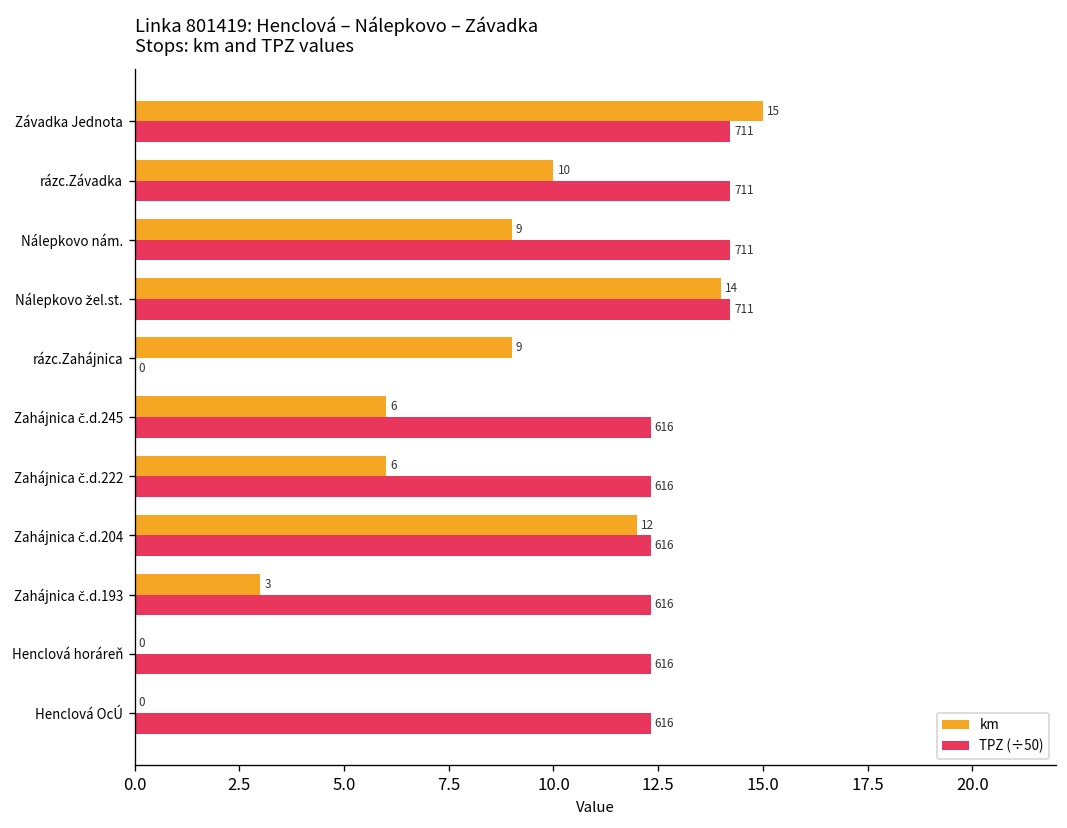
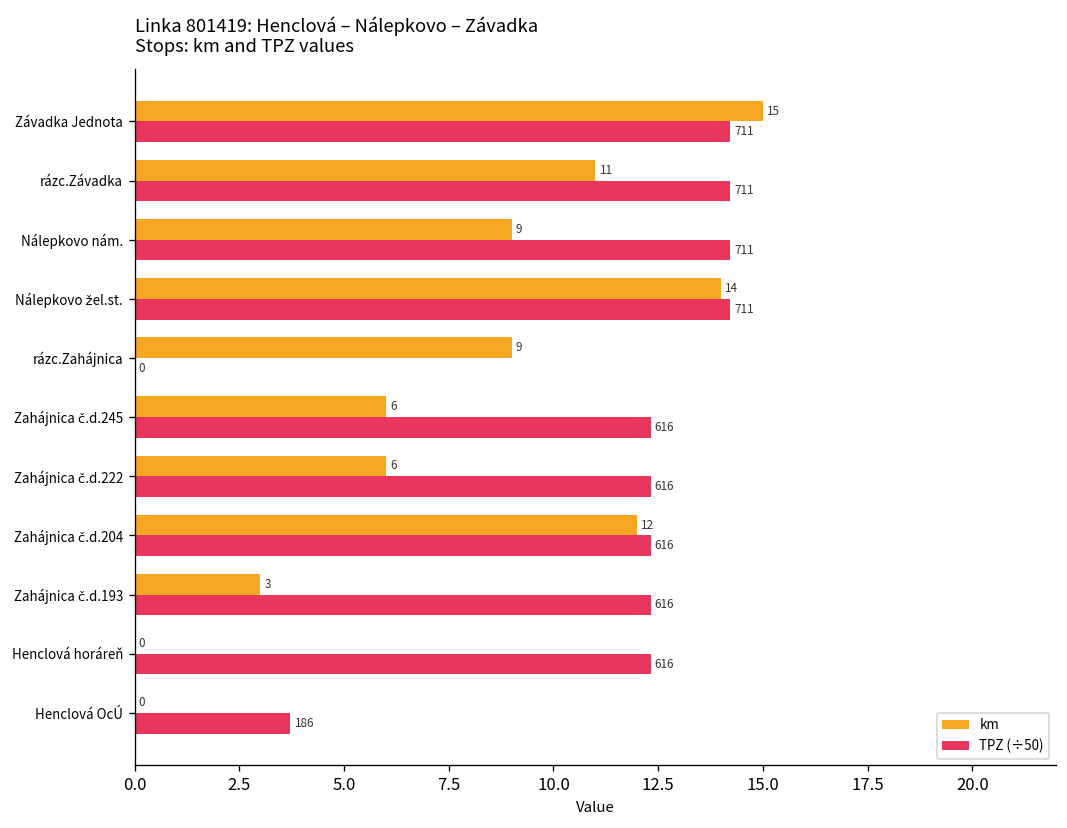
km, rázc.Závadka: 10 -> 11
TPZ (÷50), Henclová OcÚ: 616 -> 186
